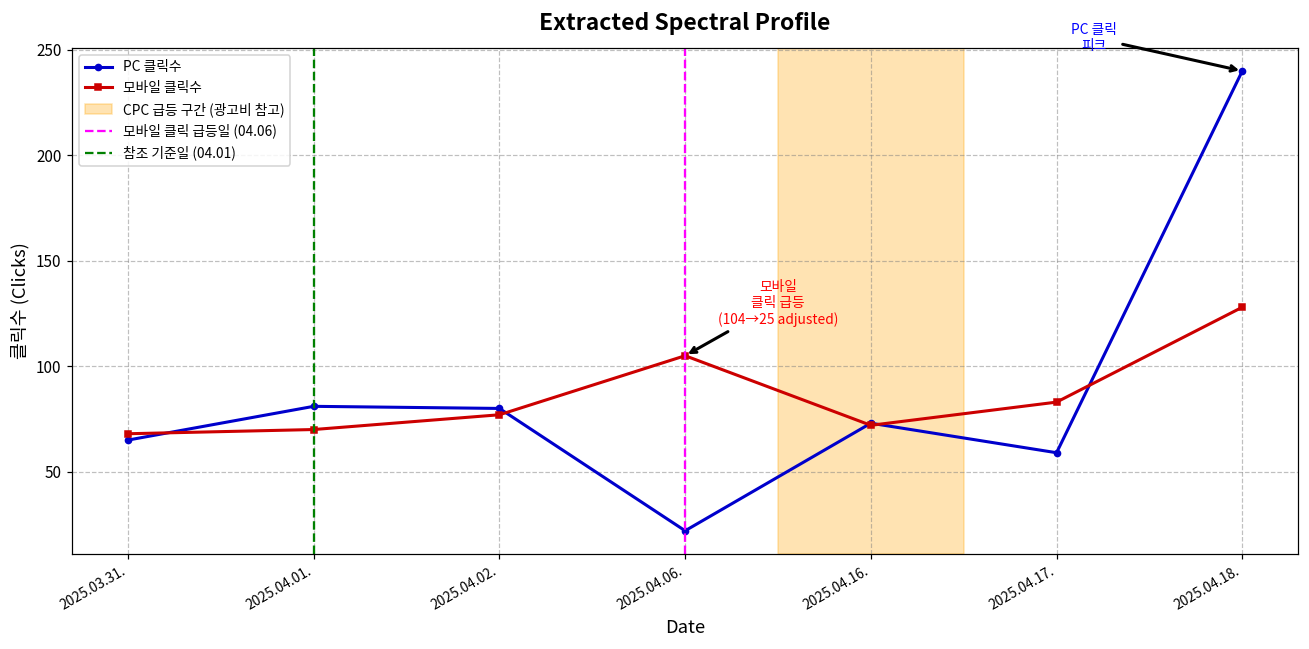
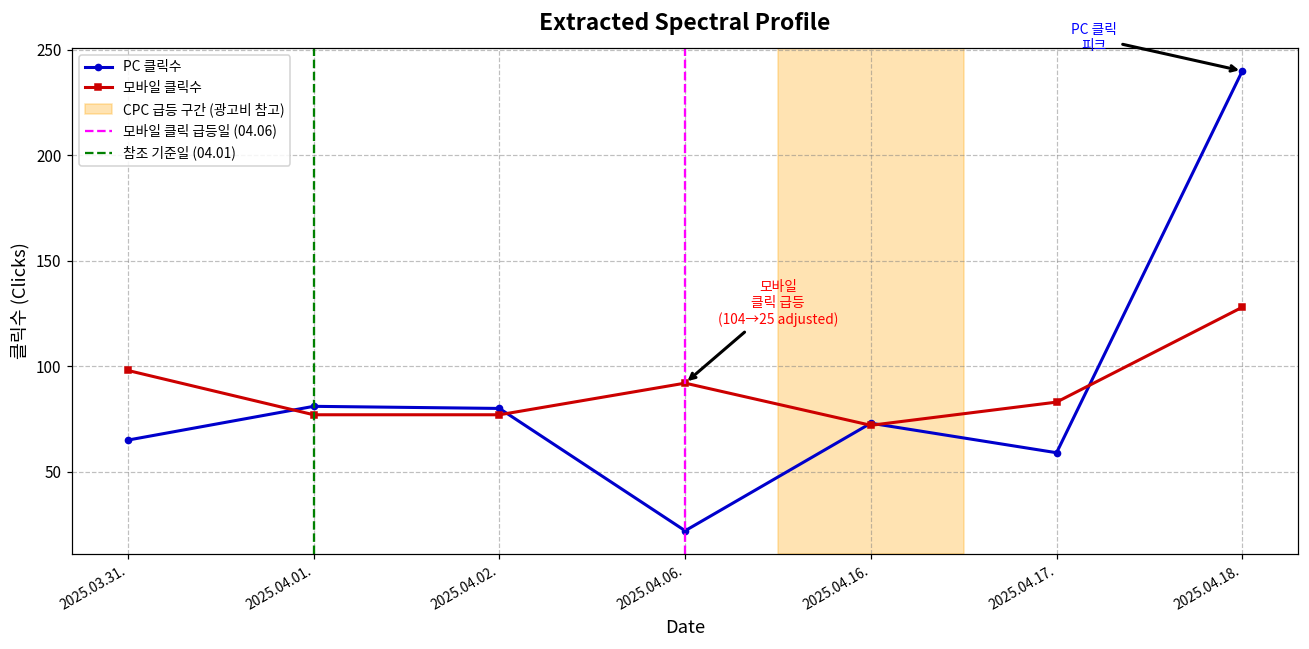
모바일 클릭수, 2025.03.31.: 68 -> 98
모바일 클릭수, 2025.04.01.: 70 -> 77
모바일 클릭수, 2025.04.06.: 105 -> 92
